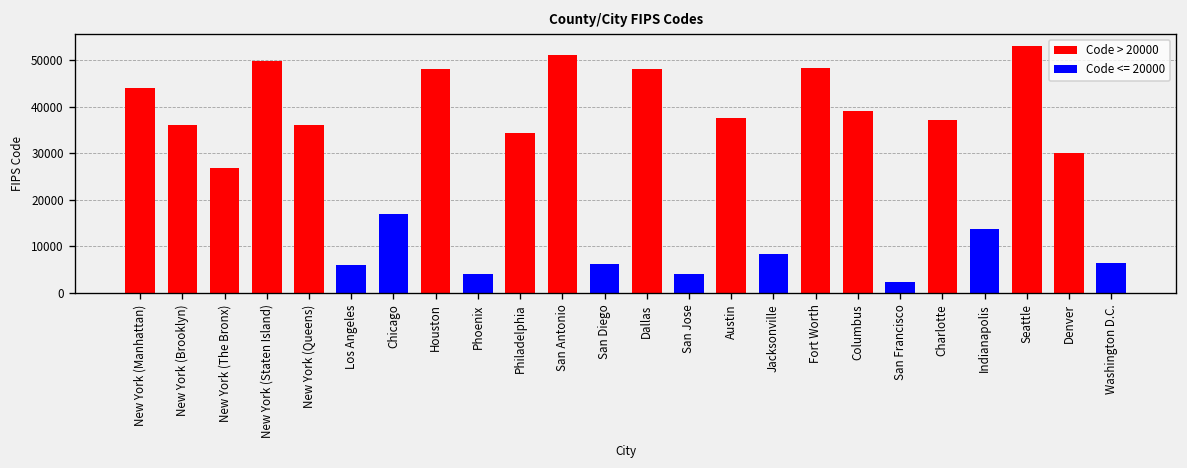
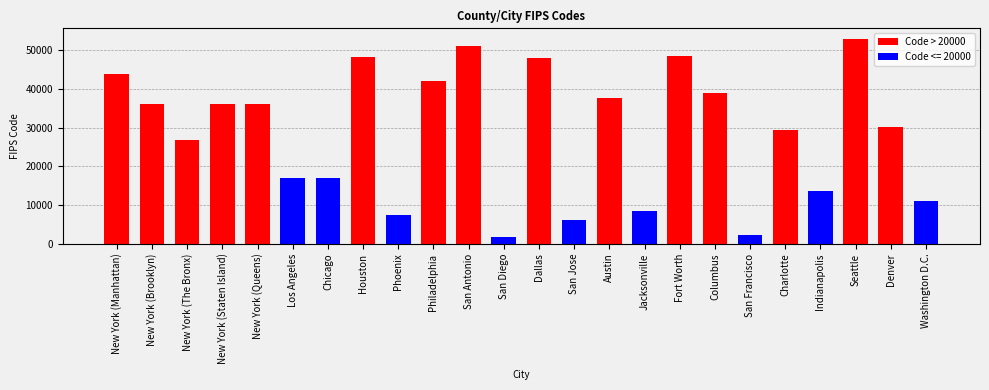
New York (Staten Island): 50000 -> 36000
Los Angeles: 6000 -> 17000
Phoenix: 4000 -> 7000
Philadelphia: 34000 -> 42000
San Diego: 6000 -> 2000
San Jose: 4000 -> 6000
Charlotte: 37000 -> 29000
Washington D.C.: 6000 -> 11000
